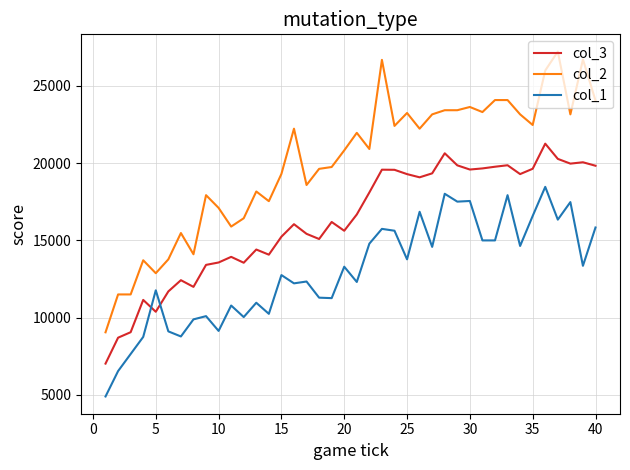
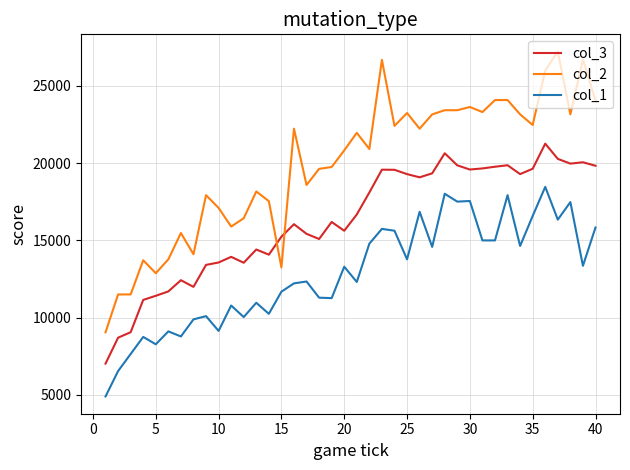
col_3, 5: 10400 -> 11400
col_1, 5: 11800 -> 8300
col_2, 15: 19300 -> 13200
col_1, 15: 12800 -> 11700
